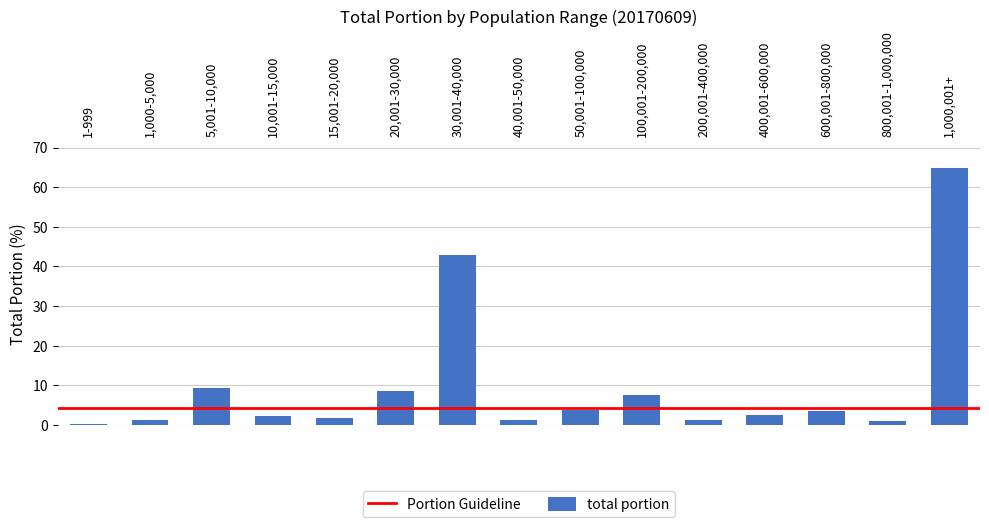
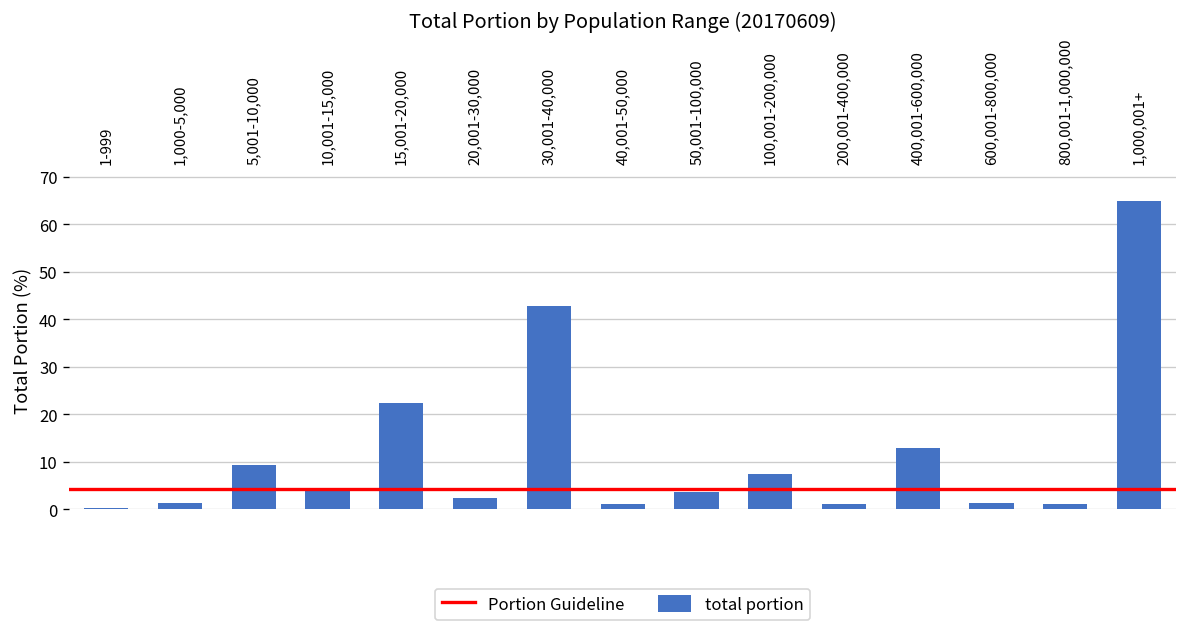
10,001-15,000: 2 -> 5
15,001-20,000: 2 -> 22
20,001-30,000: 9 -> 2
400,001-600,000: 3 -> 13
600,001-800,000: 3 -> 1
